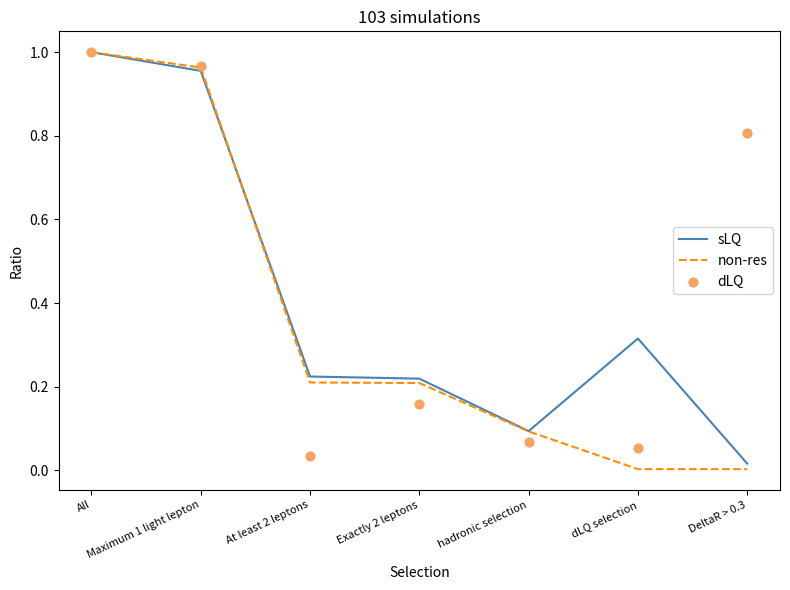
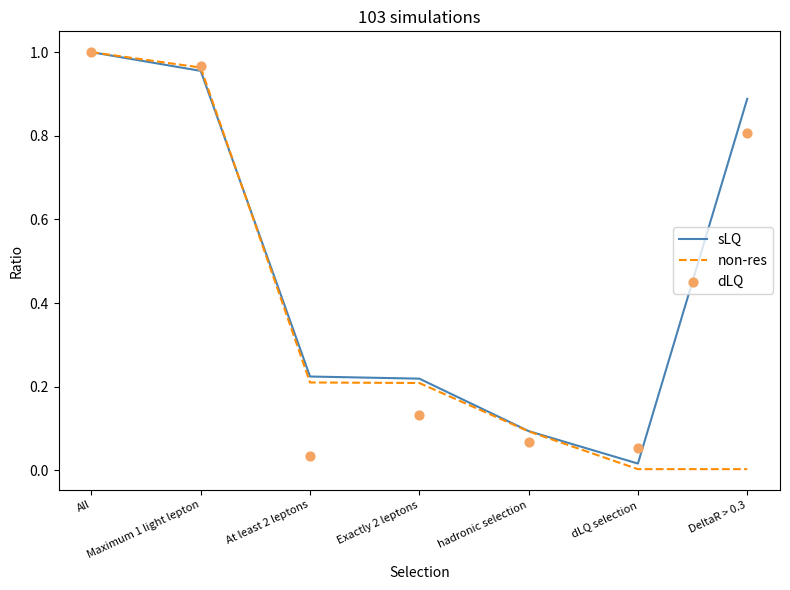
dLQ, Exactly 2 leptons: 0.16 -> 0.13
sLQ, dLQ selection: 0.32 -> 0.02
sLQ, DeltaR > 0.3: 0.02 -> 0.89
